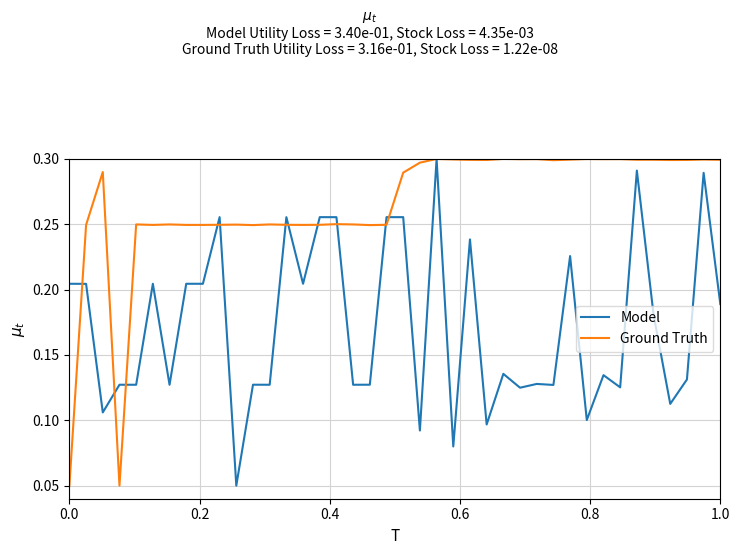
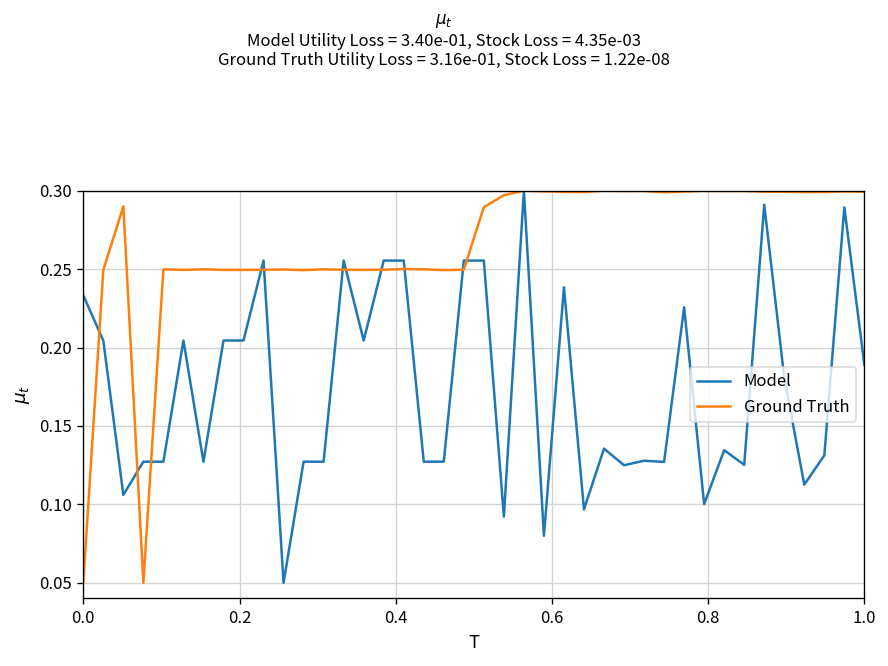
Model, 0.0: 0.204 -> 0.233
